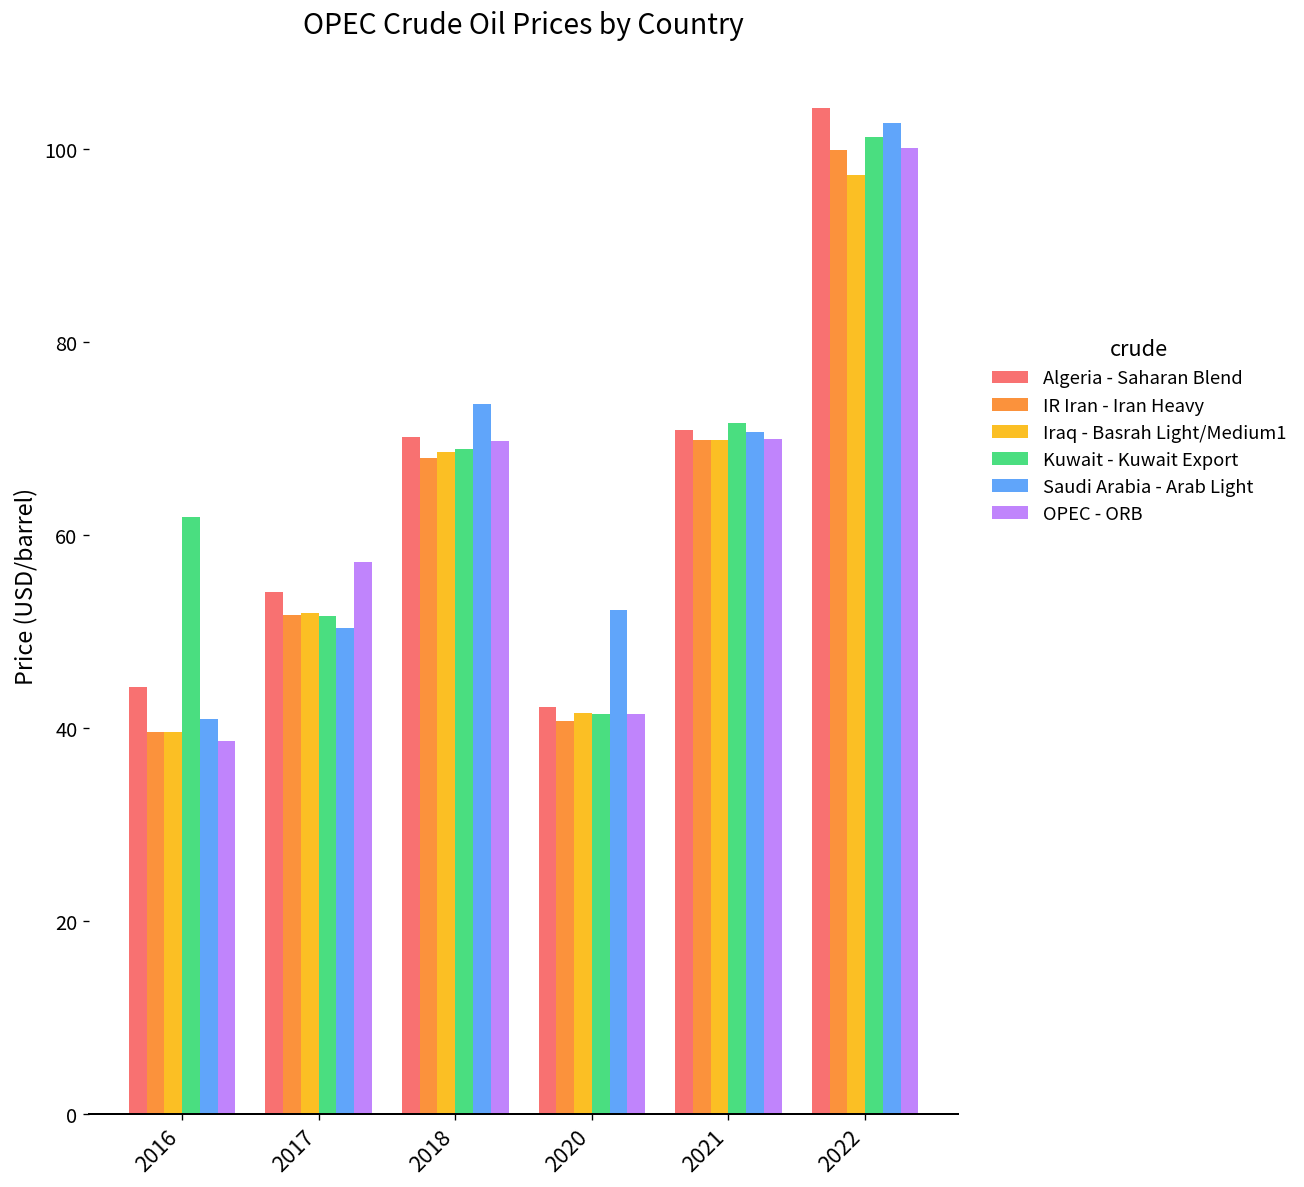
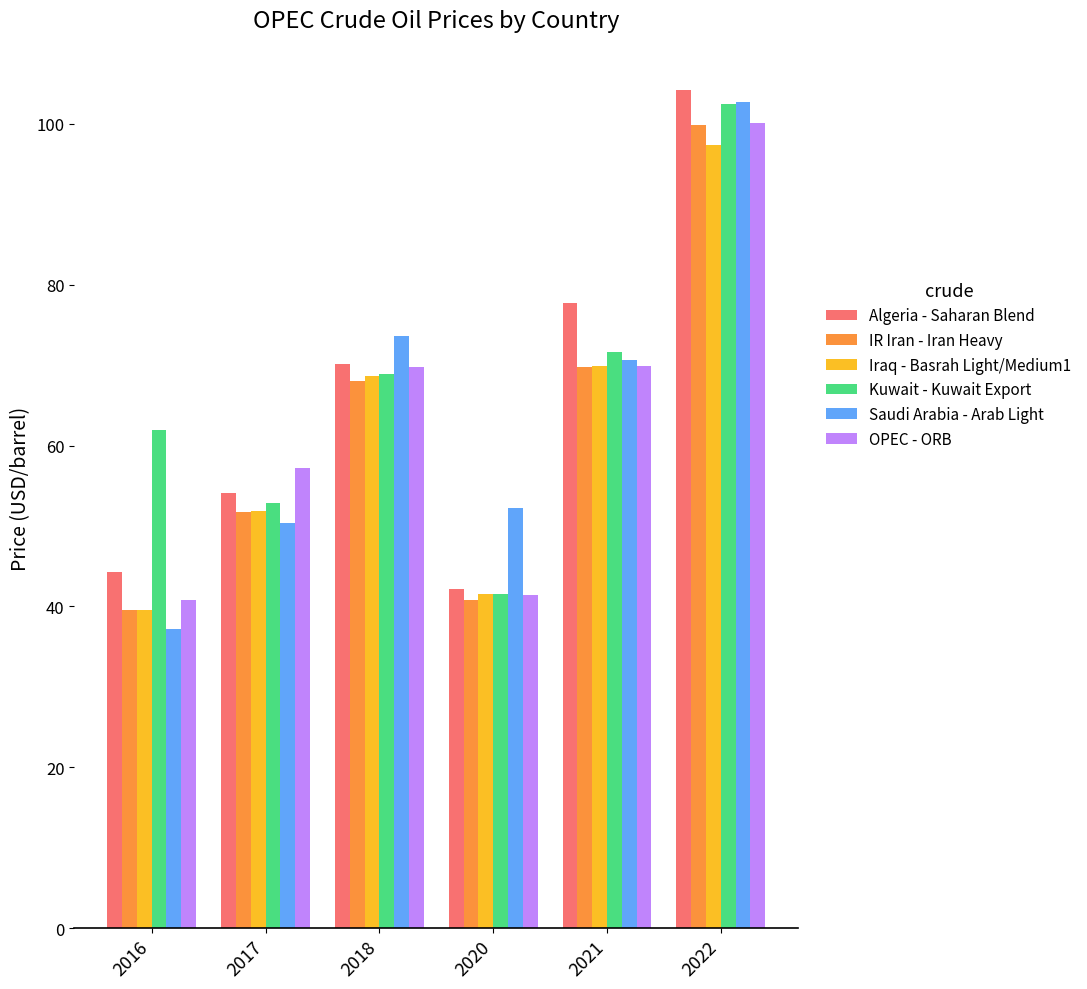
Saudi Arabia - Arab Light, 2016: 41 -> 37
OPEC - ORB, 2016: 39 -> 41
Kuwait - Kuwait Export, 2017: 52 -> 53
Algeria - Saharan Blend, 2021: 71 -> 78
Kuwait - Kuwait Export, 2022: 101 -> 102
